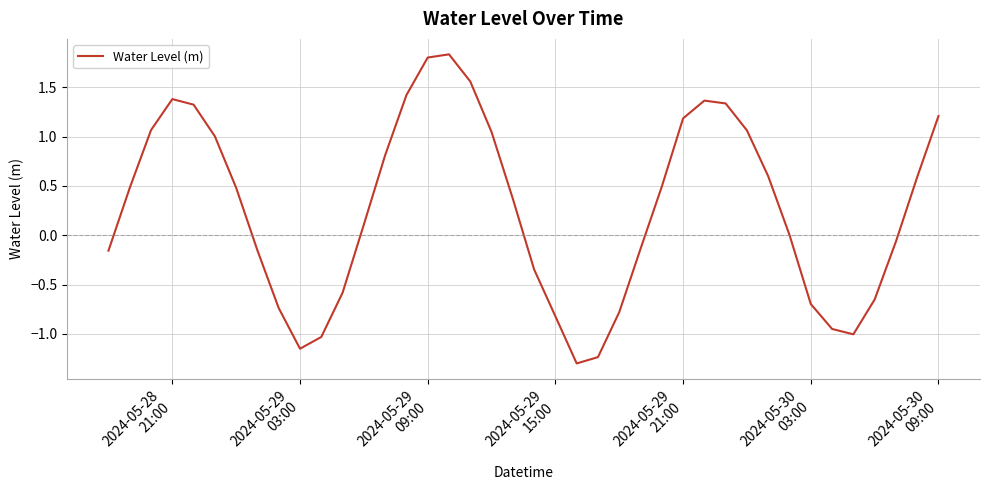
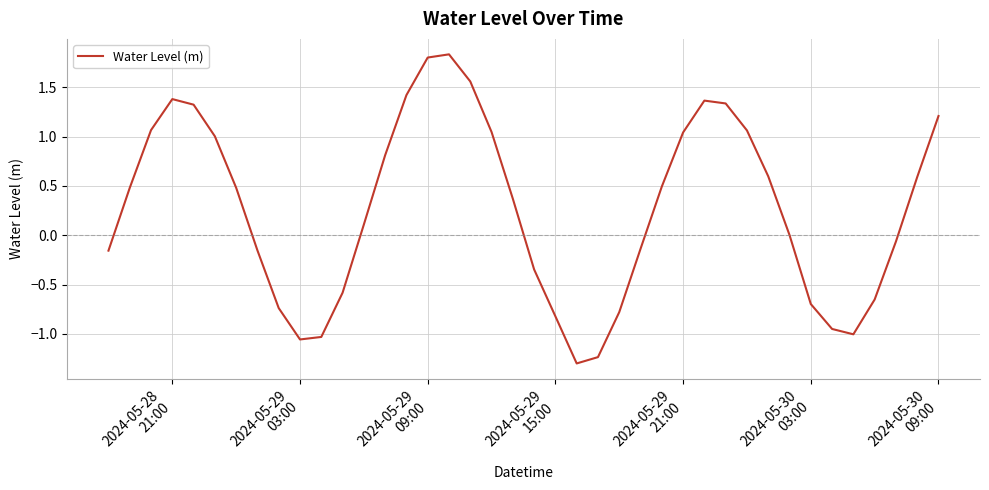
2024-05-29 03:00: -1.2 -> -1.1
2024-05-29 21:00: 1.2 -> 1.0
